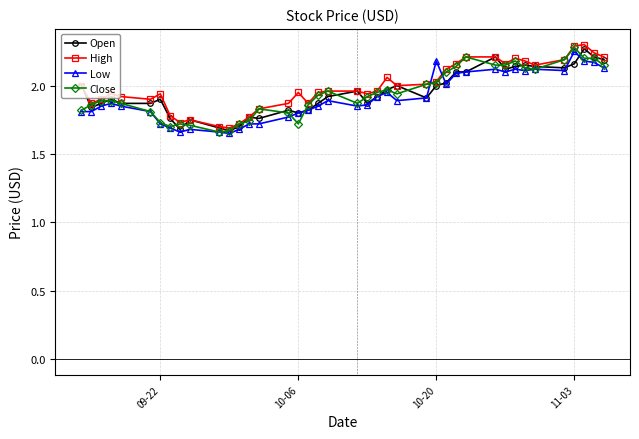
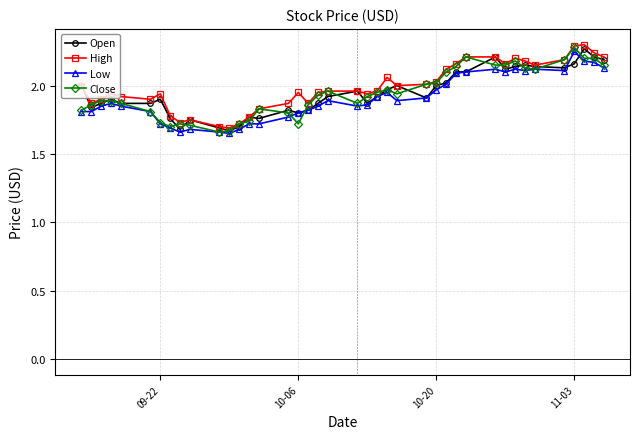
Low, 10-20: 2.18 -> 1.97
